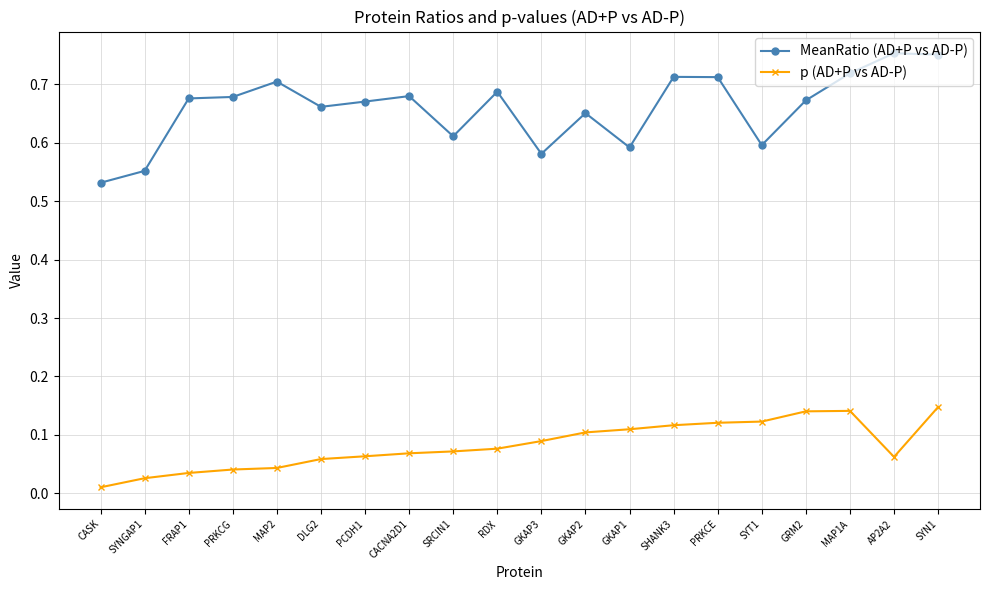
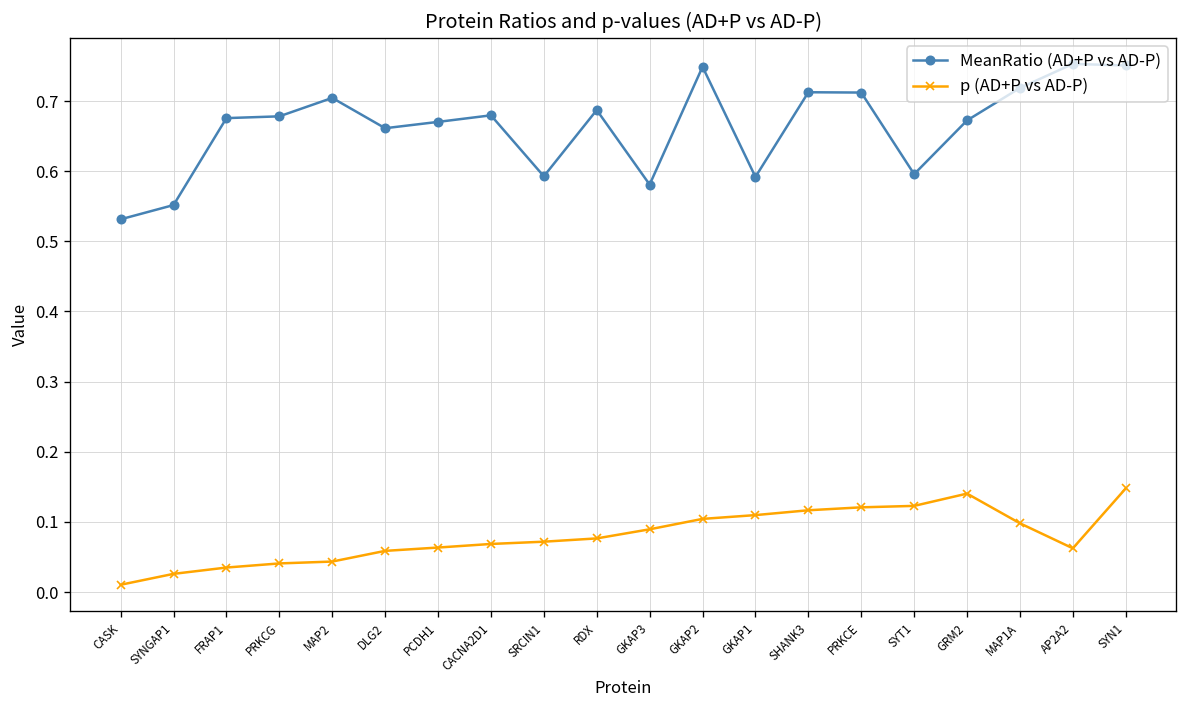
MeanRatio (AD+P vs AD-P), SRCIN1: 0.61 -> 0.59
MeanRatio (AD+P vs AD-P), GKAP2: 0.65 -> 0.75
p (AD+P vs AD-P), MAP1A: 0.14 -> 0.10
